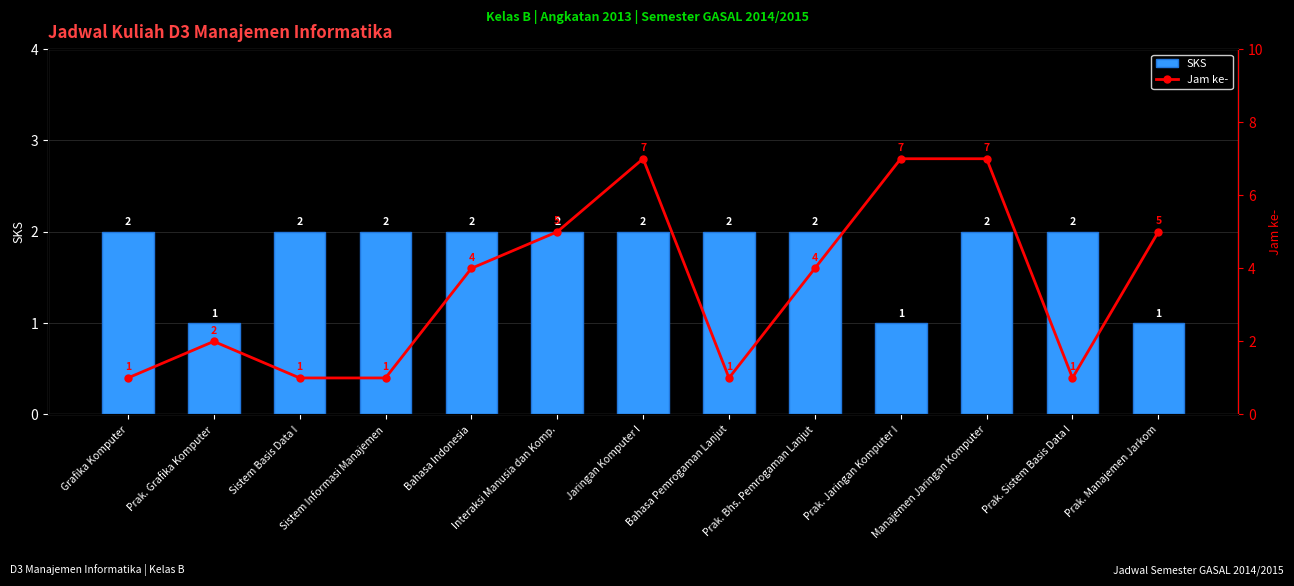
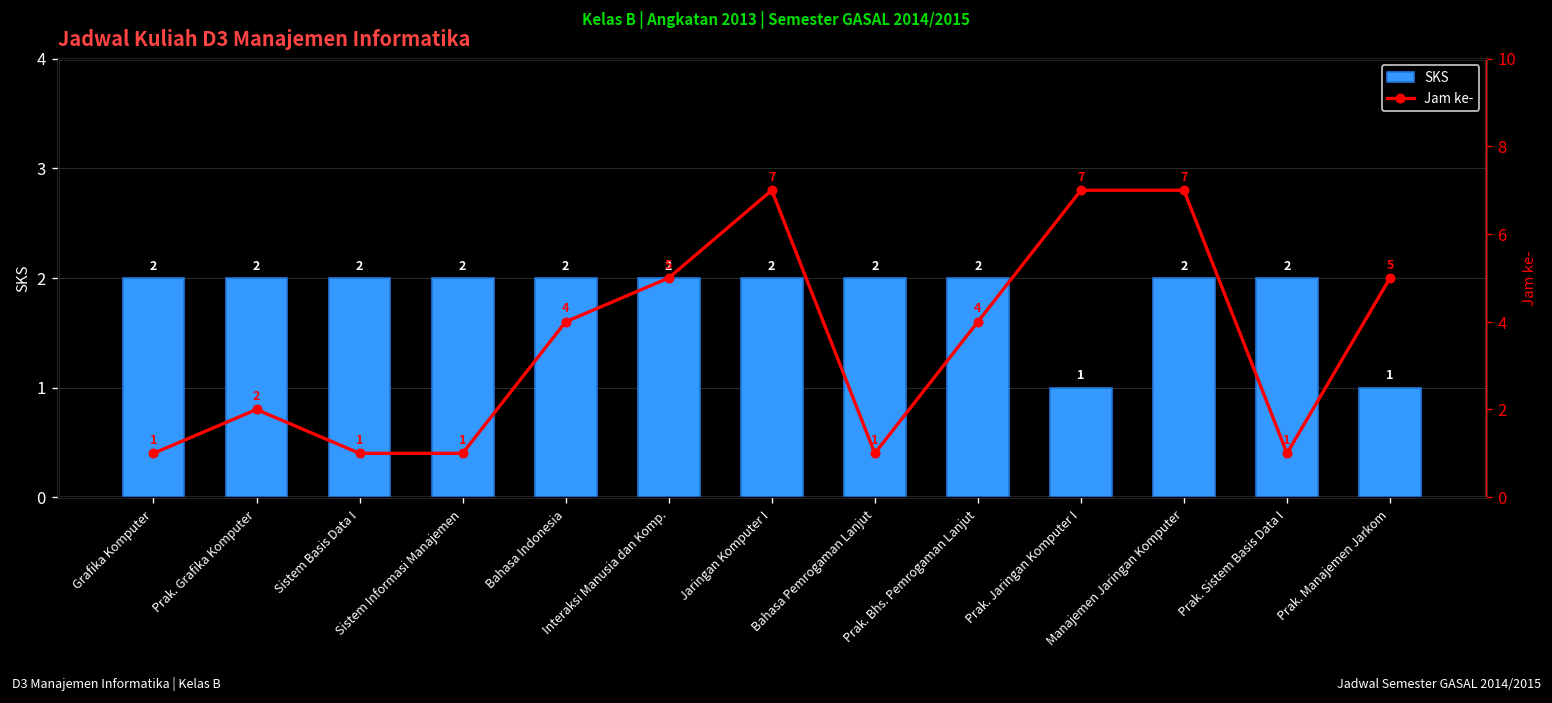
SKS, Prak. Grafika Komputer: 1 -> 2
